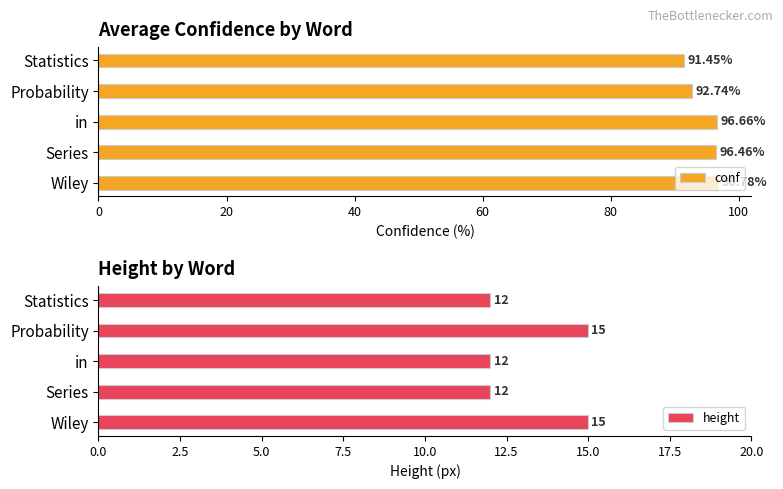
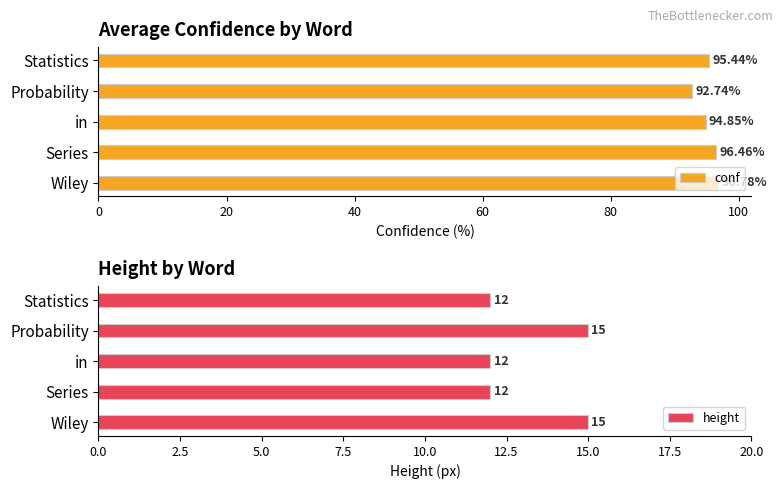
Average Confidence by Word, Statistics: 91.45% -> 95.44%
Average Confidence by Word, in: 96.66% -> 94.85%
